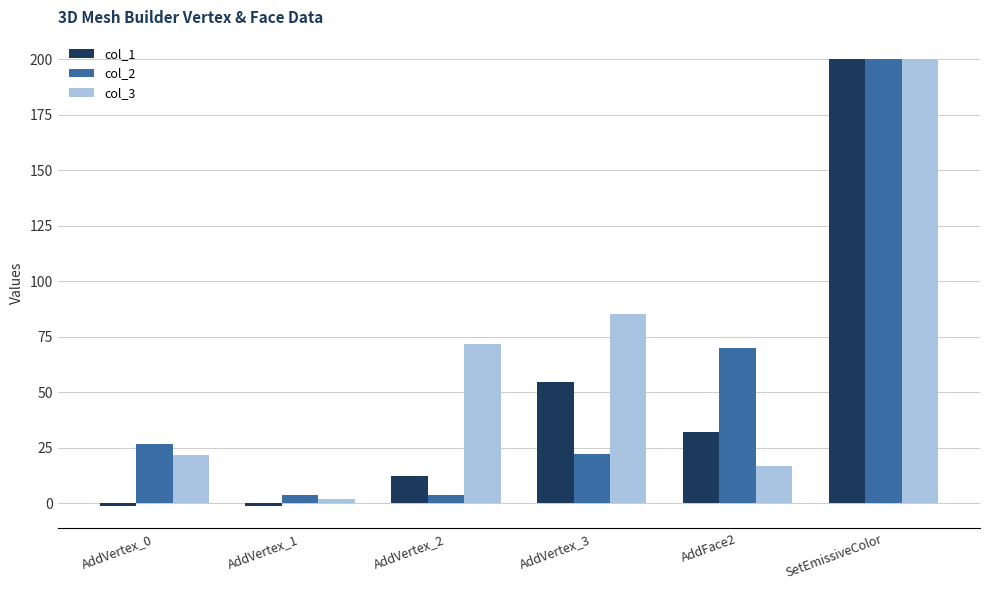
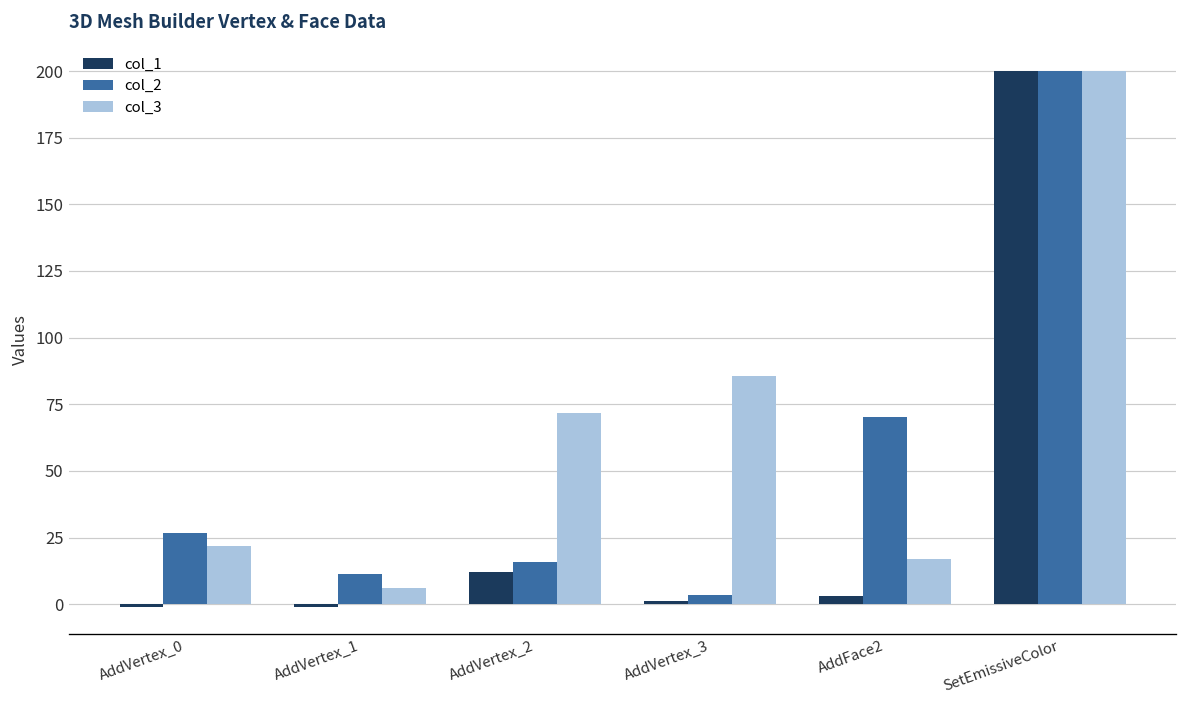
col_2, AddVertex_1: 4 -> 11
col_3, AddVertex_1: 2 -> 6
col_2, AddVertex_2: 4 -> 16
col_1, AddVertex_3: 55 -> 1
col_2, AddVertex_3: 22 -> 4
col_1, AddFace2: 32 -> 3
